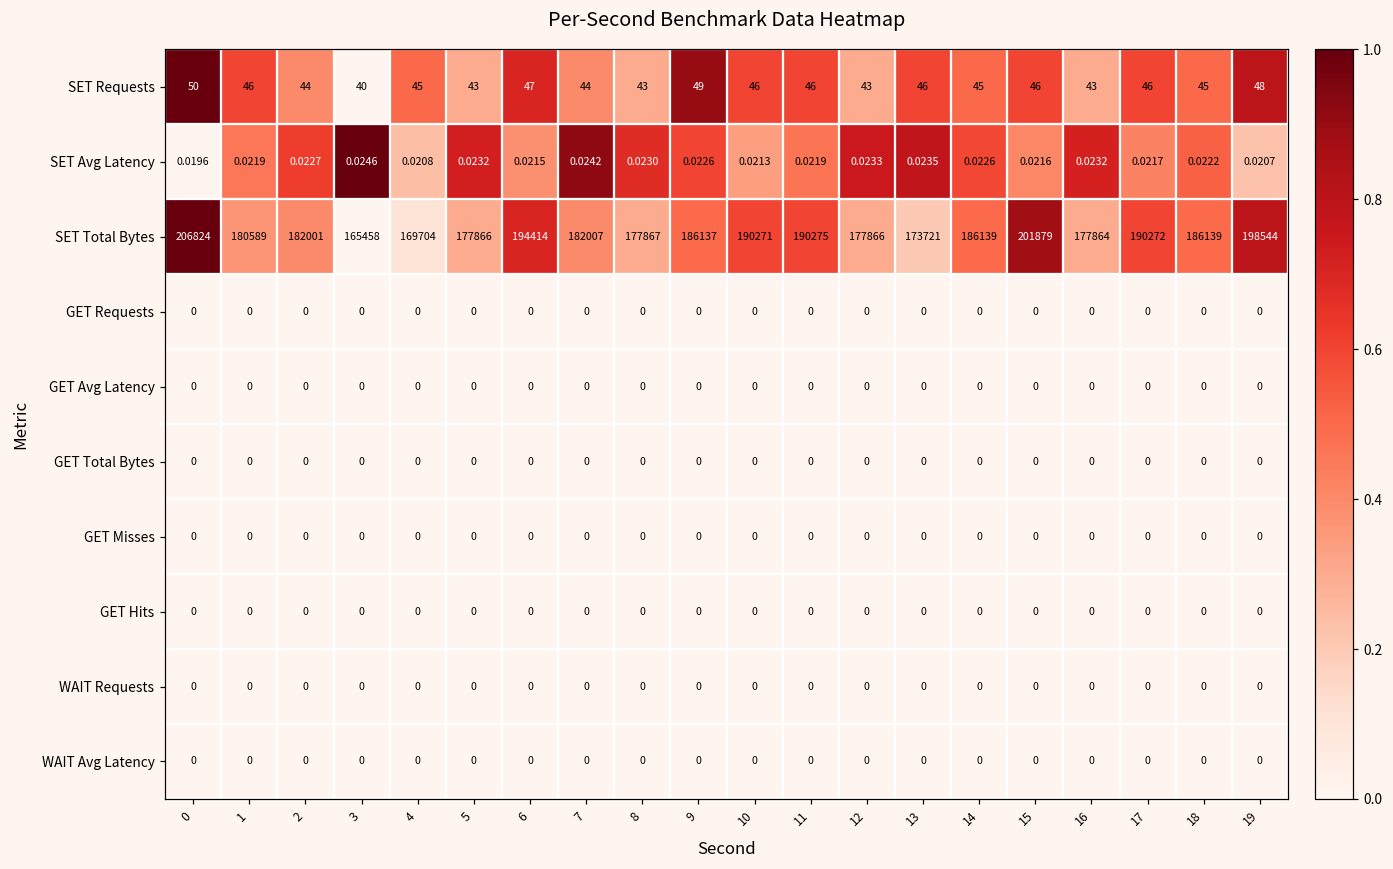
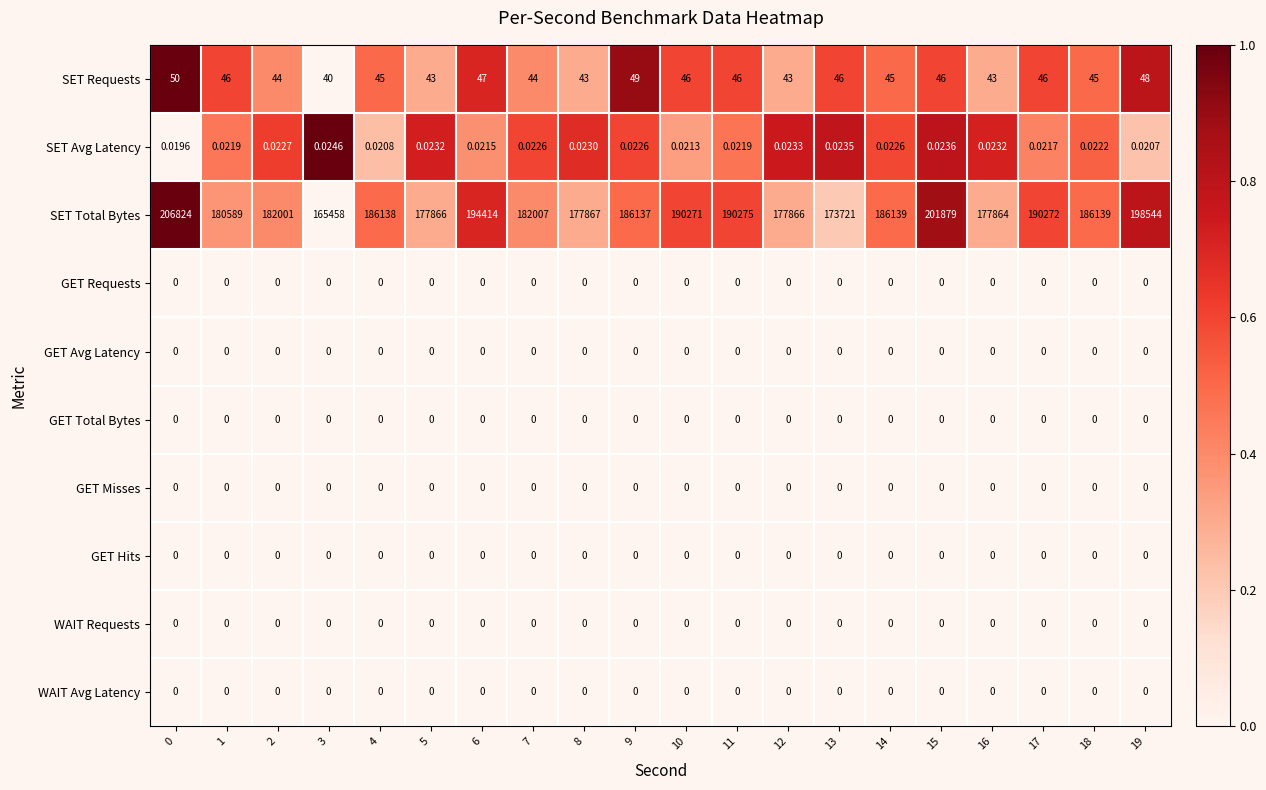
SET Avg Latency, 7: 0.0242 -> 0.0226
SET Avg Latency, 15: 0.0216 -> 0.0236
SET Total Bytes, 4: 169704 -> 186138
